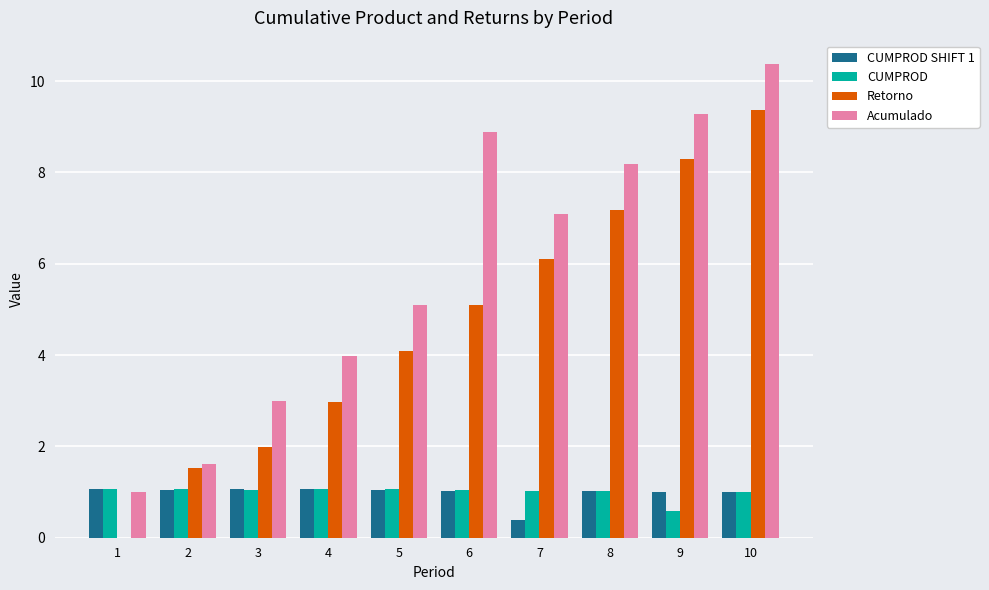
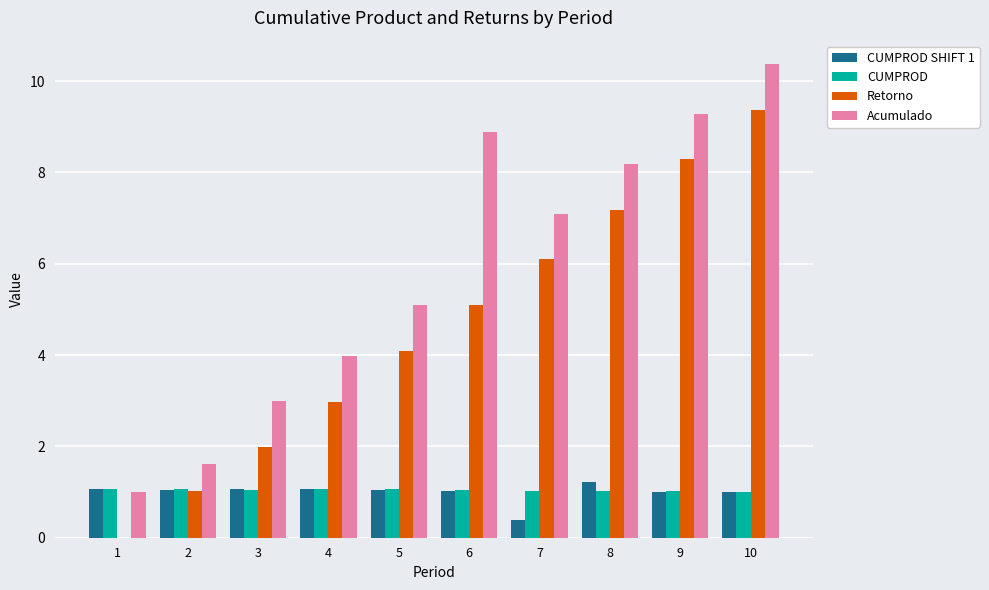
Retorno, 2: 1.5 -> 1.0
CUMPROD SHIFT 1, 8: 1.0 -> 1.2
CUMPROD, 9: 0.6 -> 1.0
